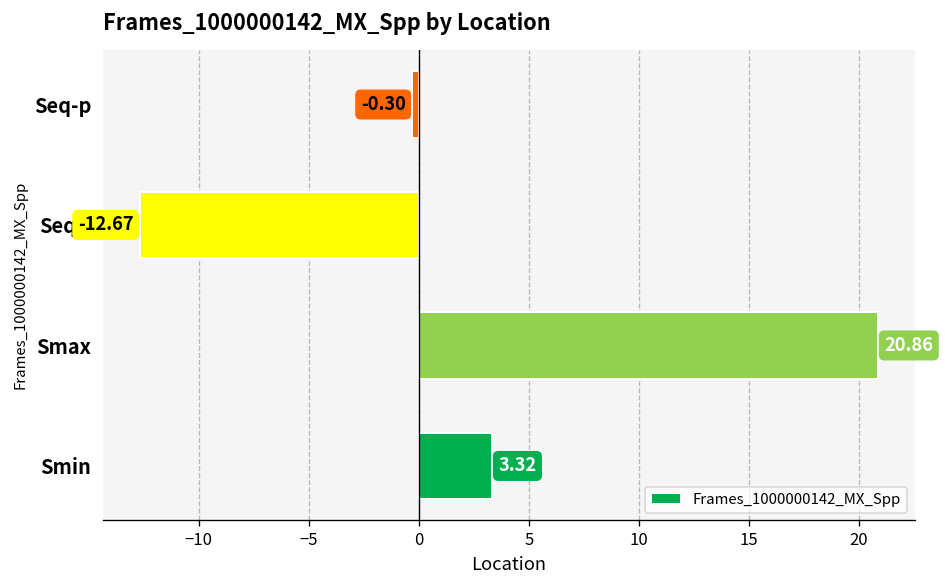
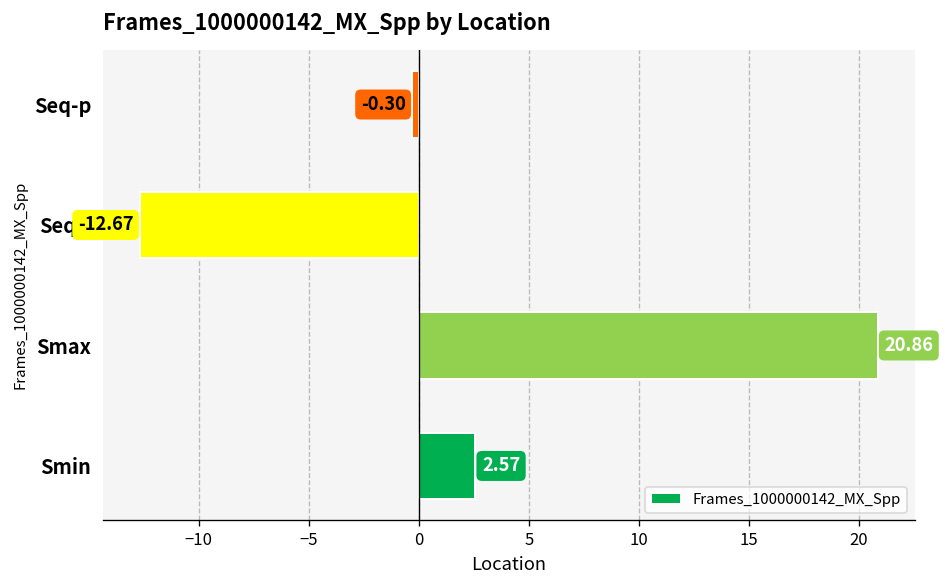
Smin: 3.32 -> 2.57
